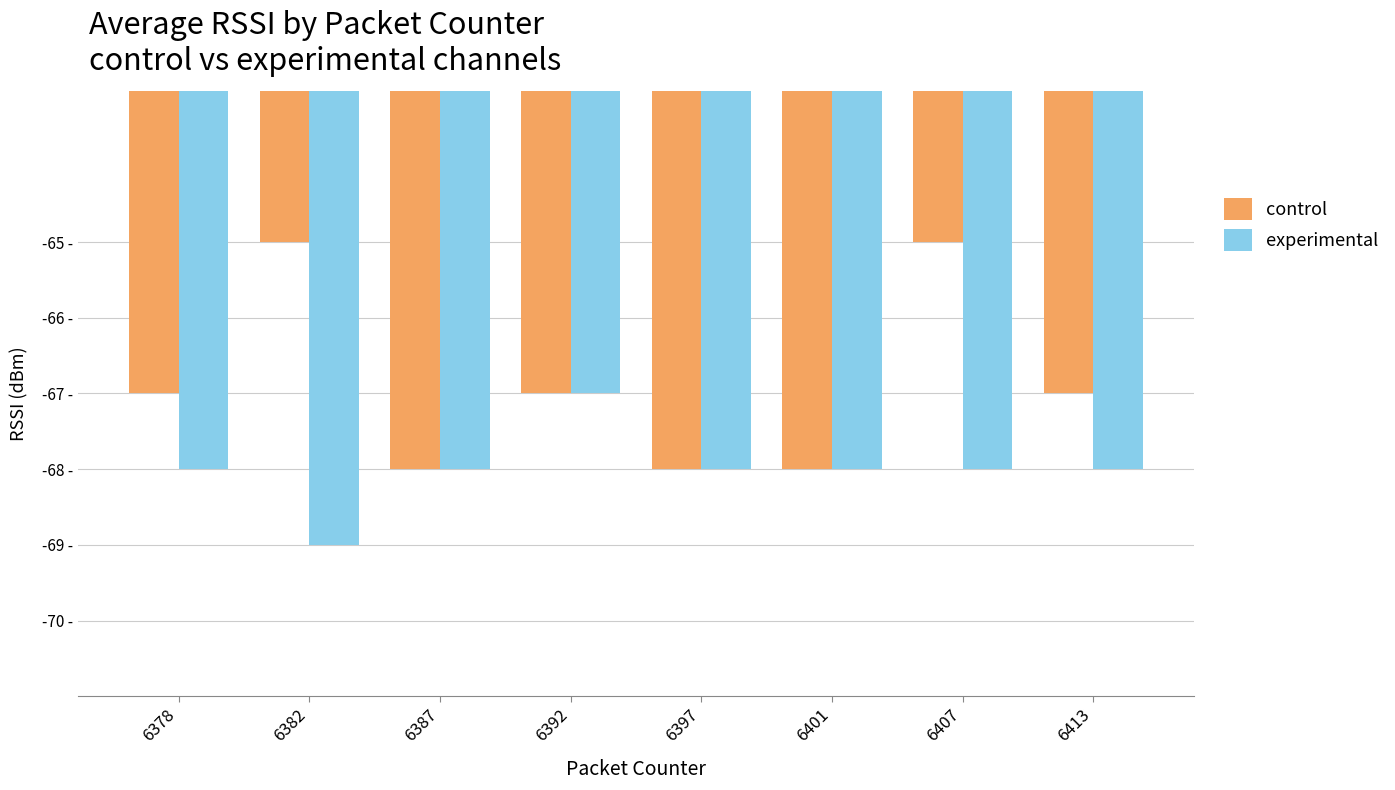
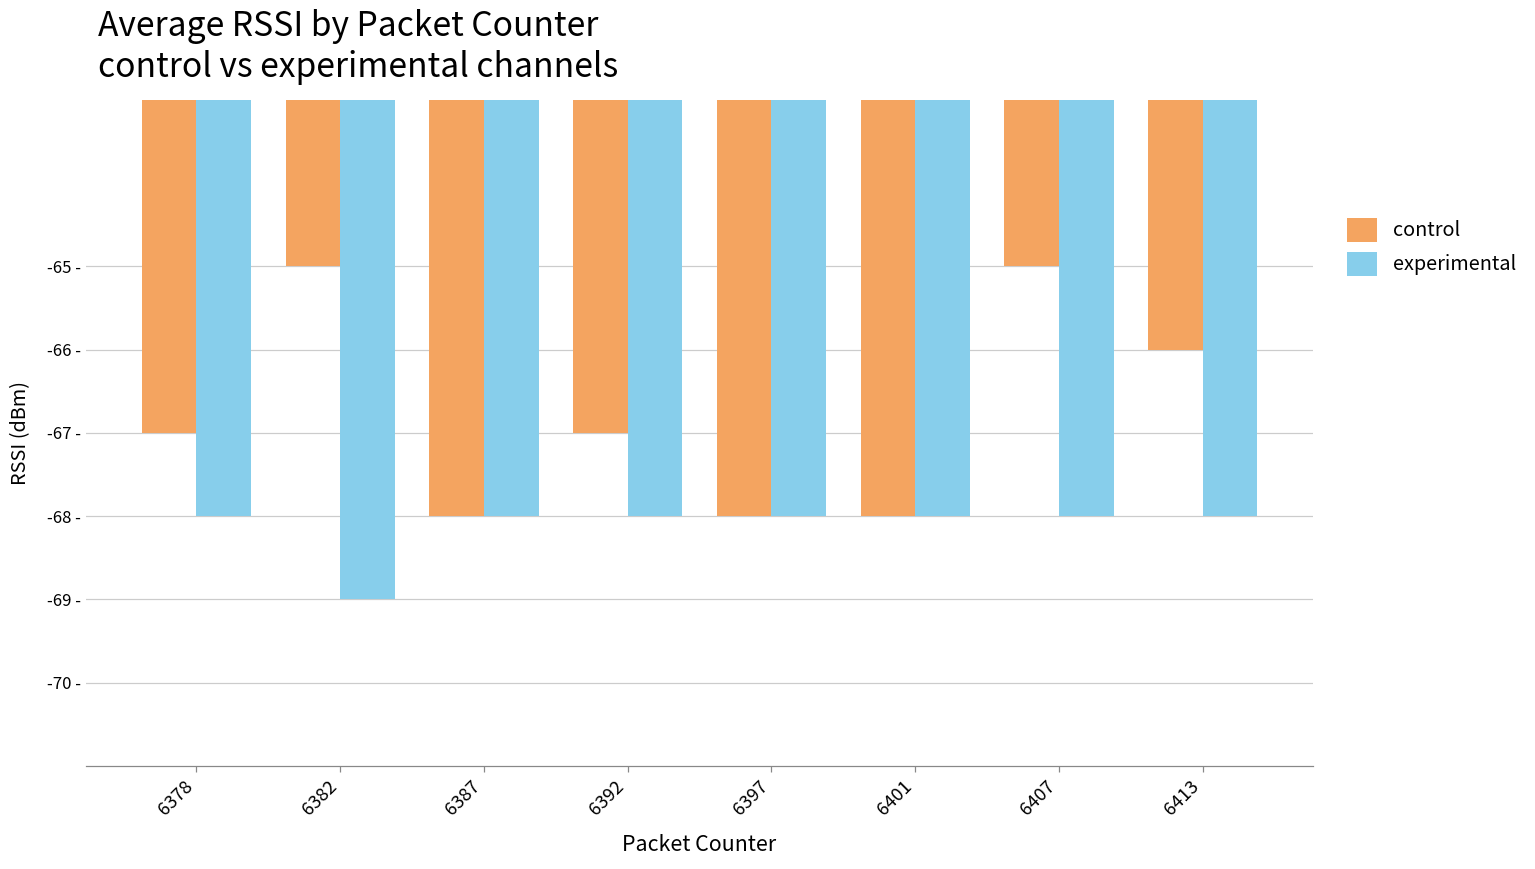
experimental, 6392: -67 - -> -68 -
control, 6413: -67 - -> -66 -
